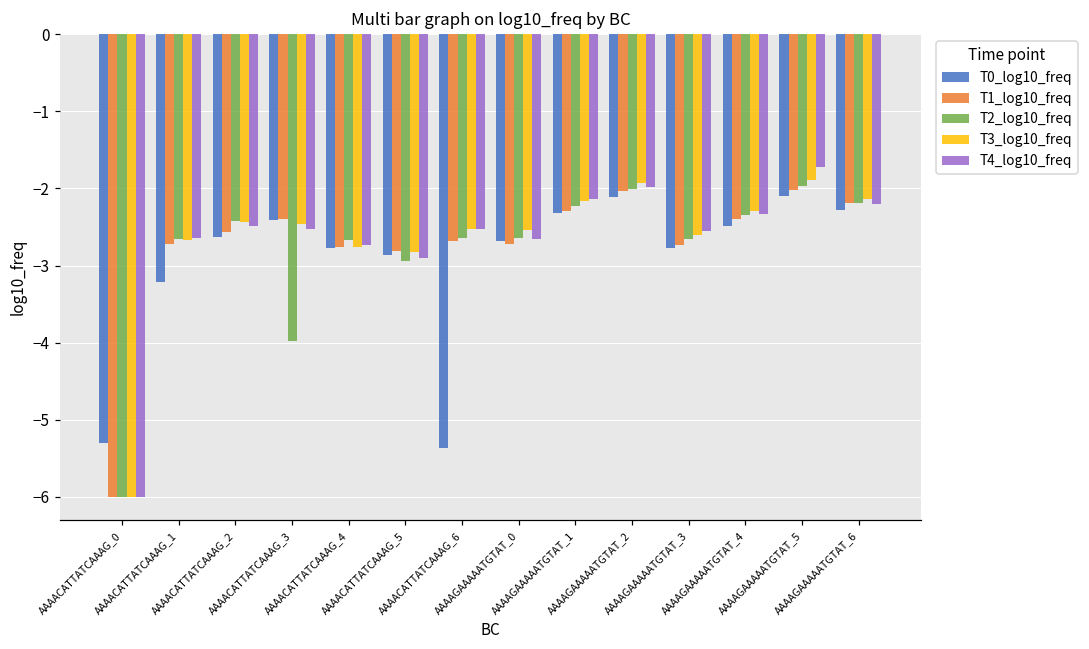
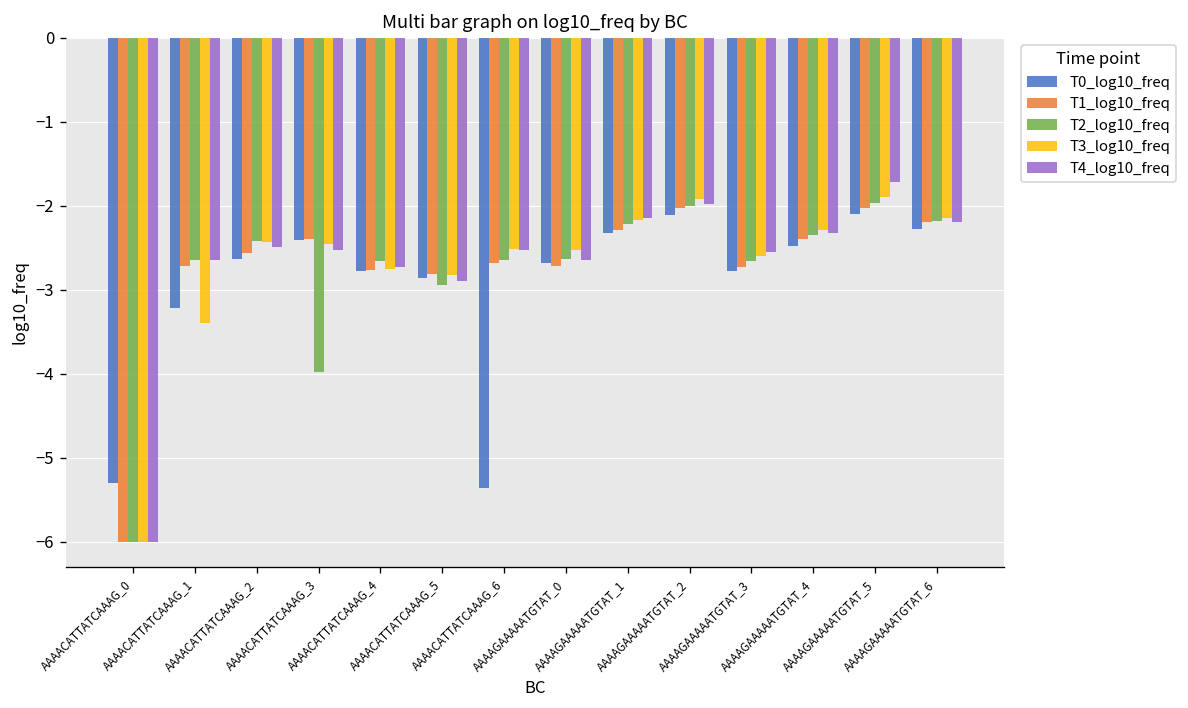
T3_log10_freq, AAAACATTATCAAAG_1: -2.7 -> -3.4
